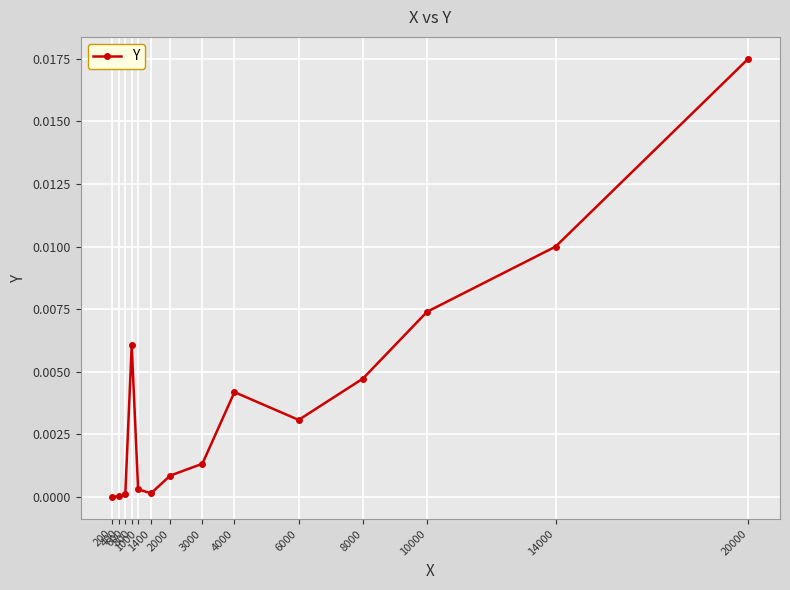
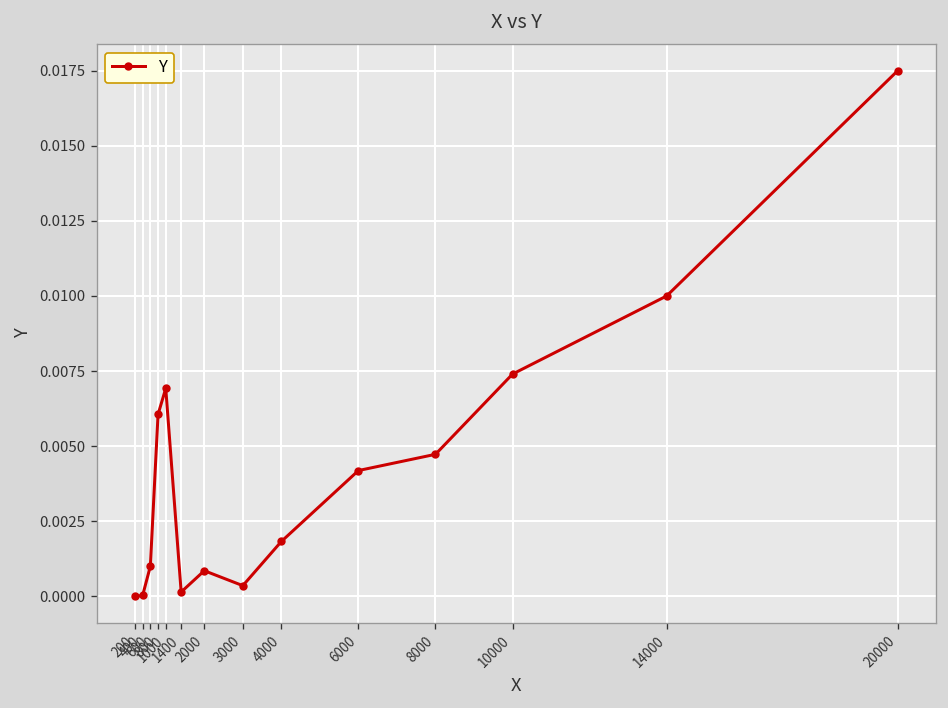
600: 0.0001 -> 0.0010
1000: 0.0003 -> 0.0069
3000: 0.0013 -> 0.0004
4000: 0.0042 -> 0.0018
6000: 0.0031 -> 0.0042
